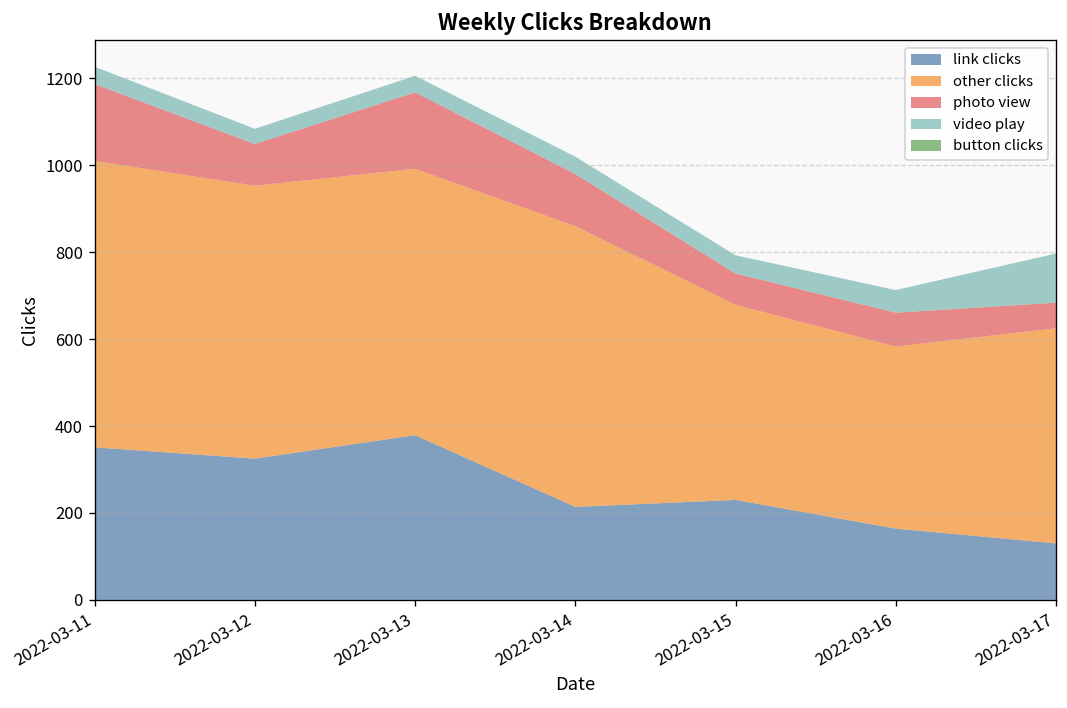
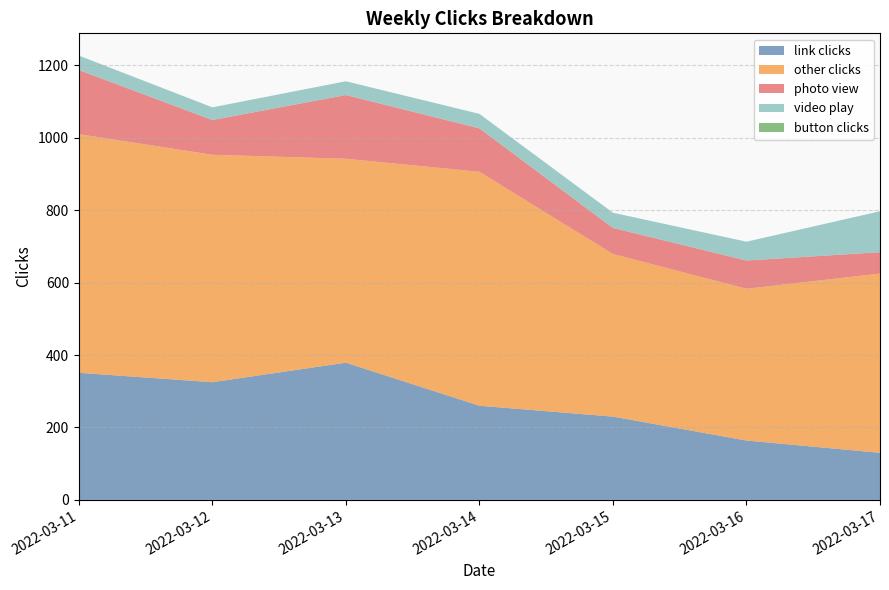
other clicks, 2022-03-13: 610 -> 560
link clicks, 2022-03-14: 210 -> 260
